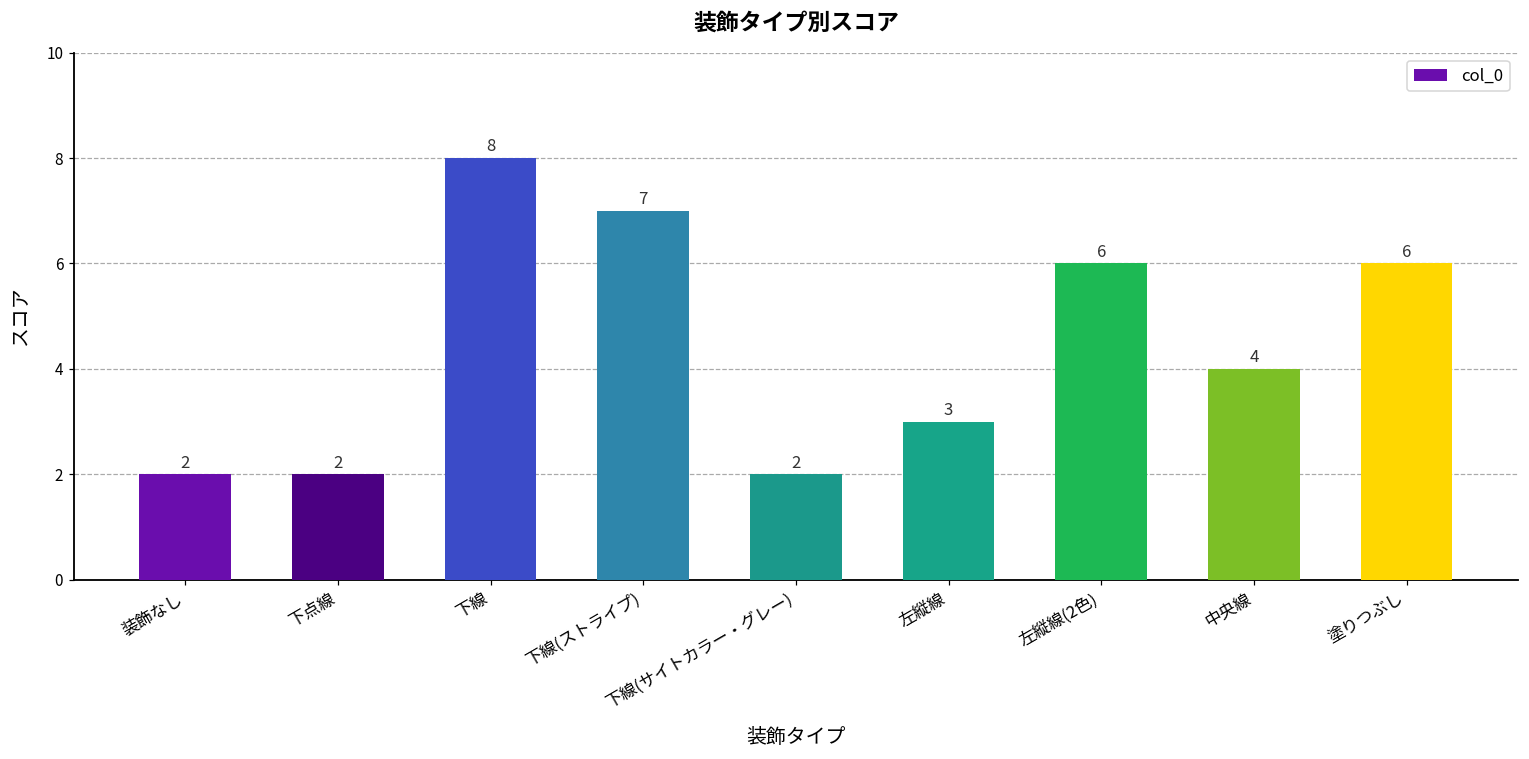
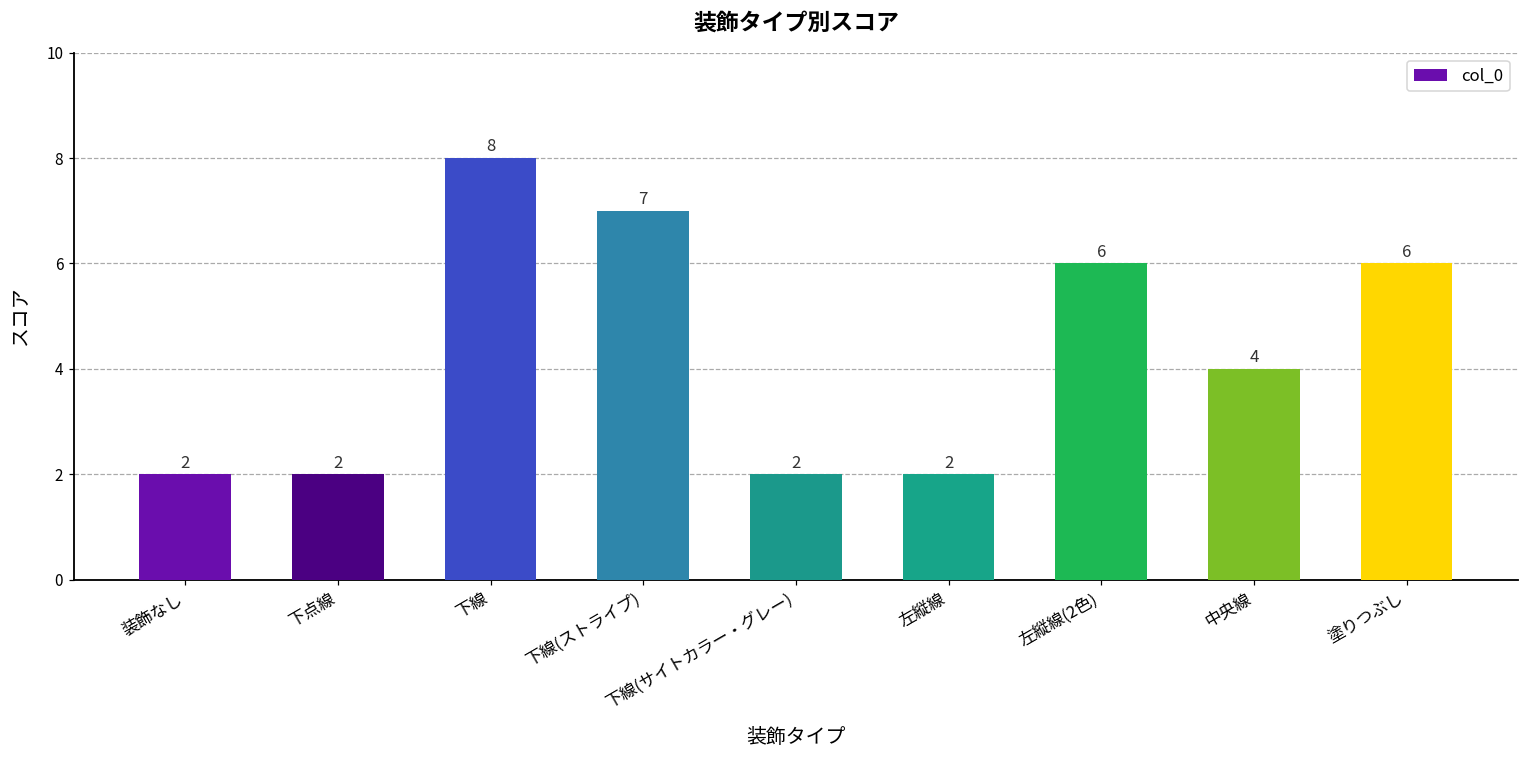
左縦線: 3 -> 2
